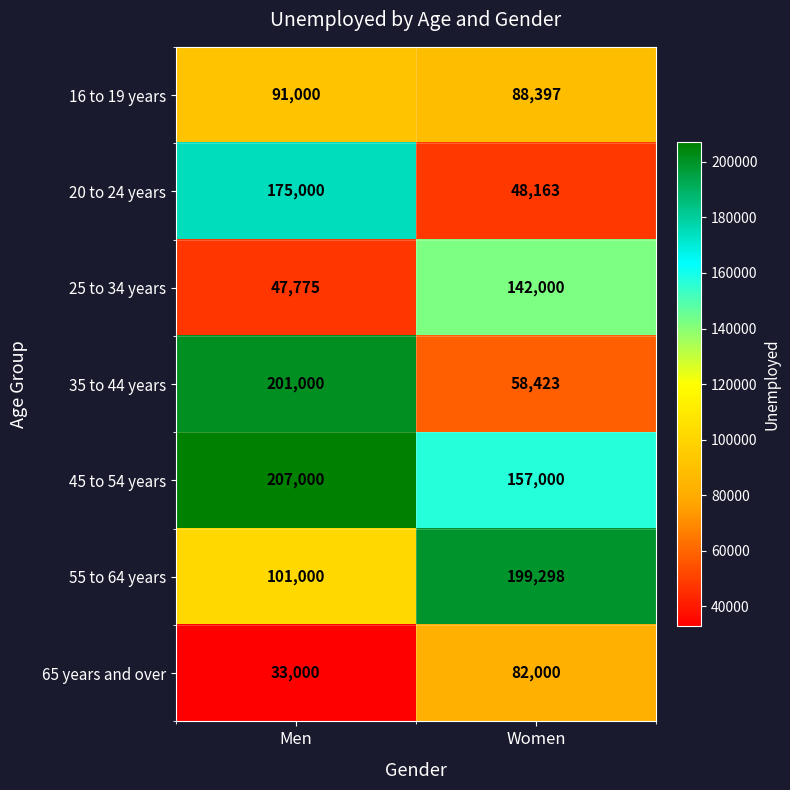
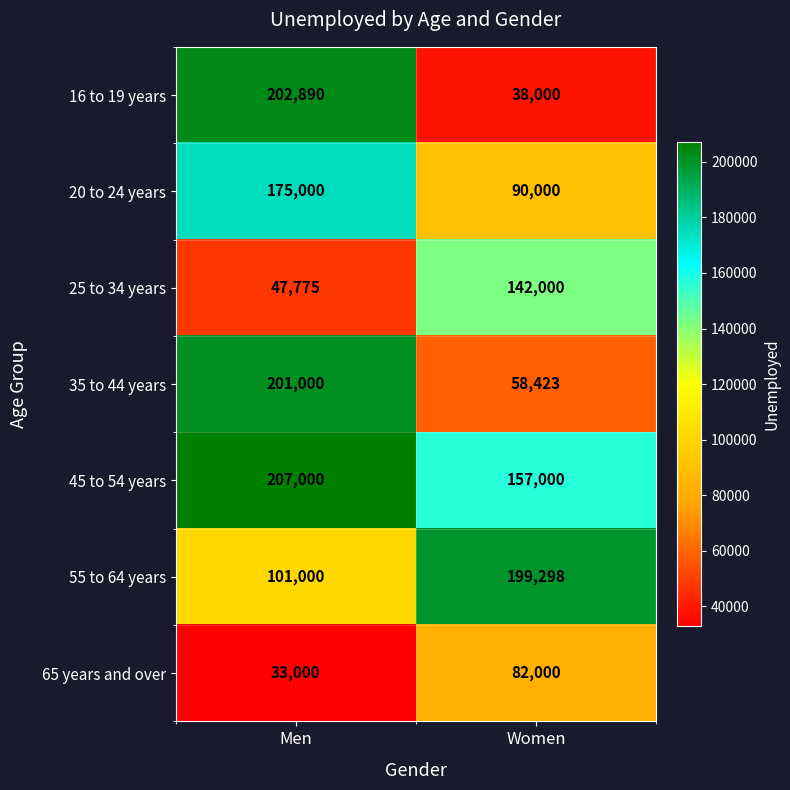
16 to 19 years, Men: 91,000 -> 202,890
16 to 19 years, Women: 88,397 -> 38,000
20 to 24 years, Women: 48,163 -> 90,000
